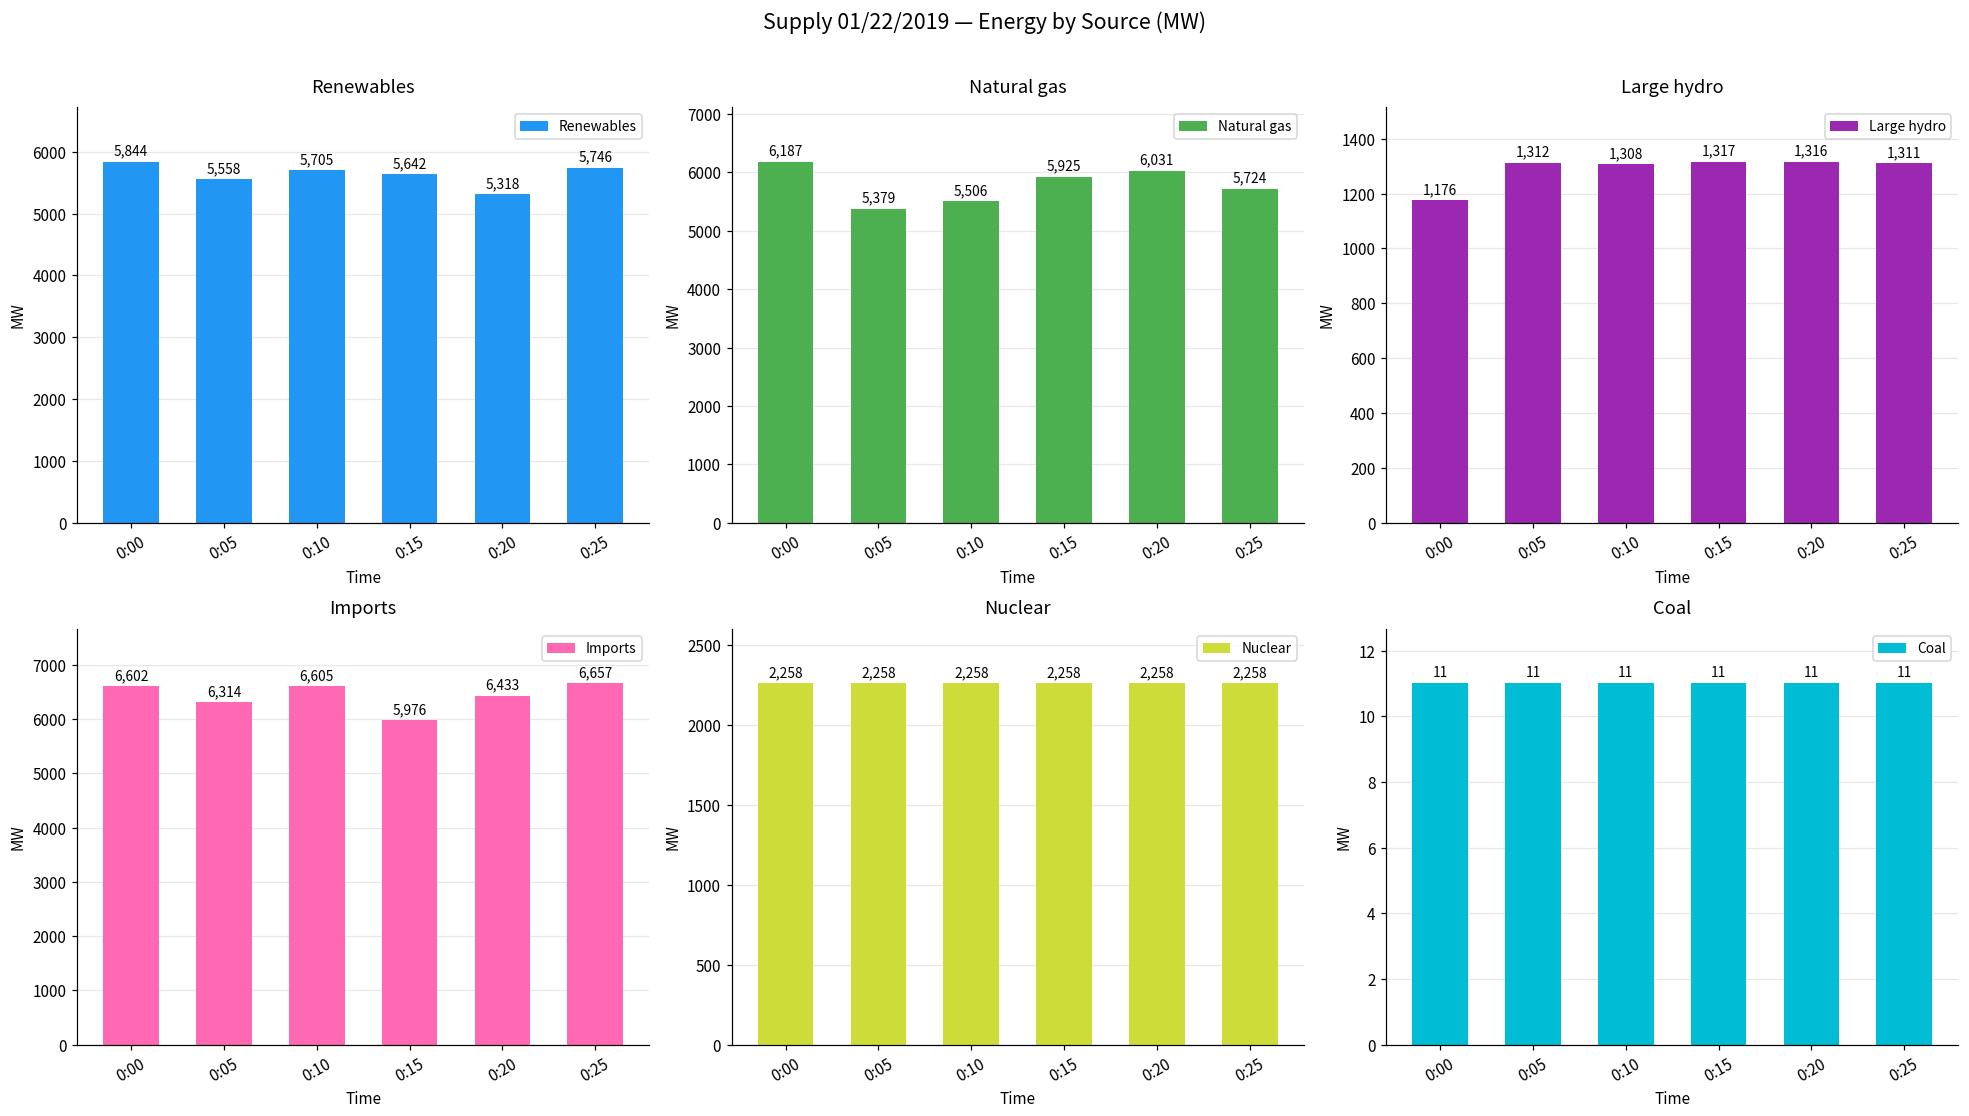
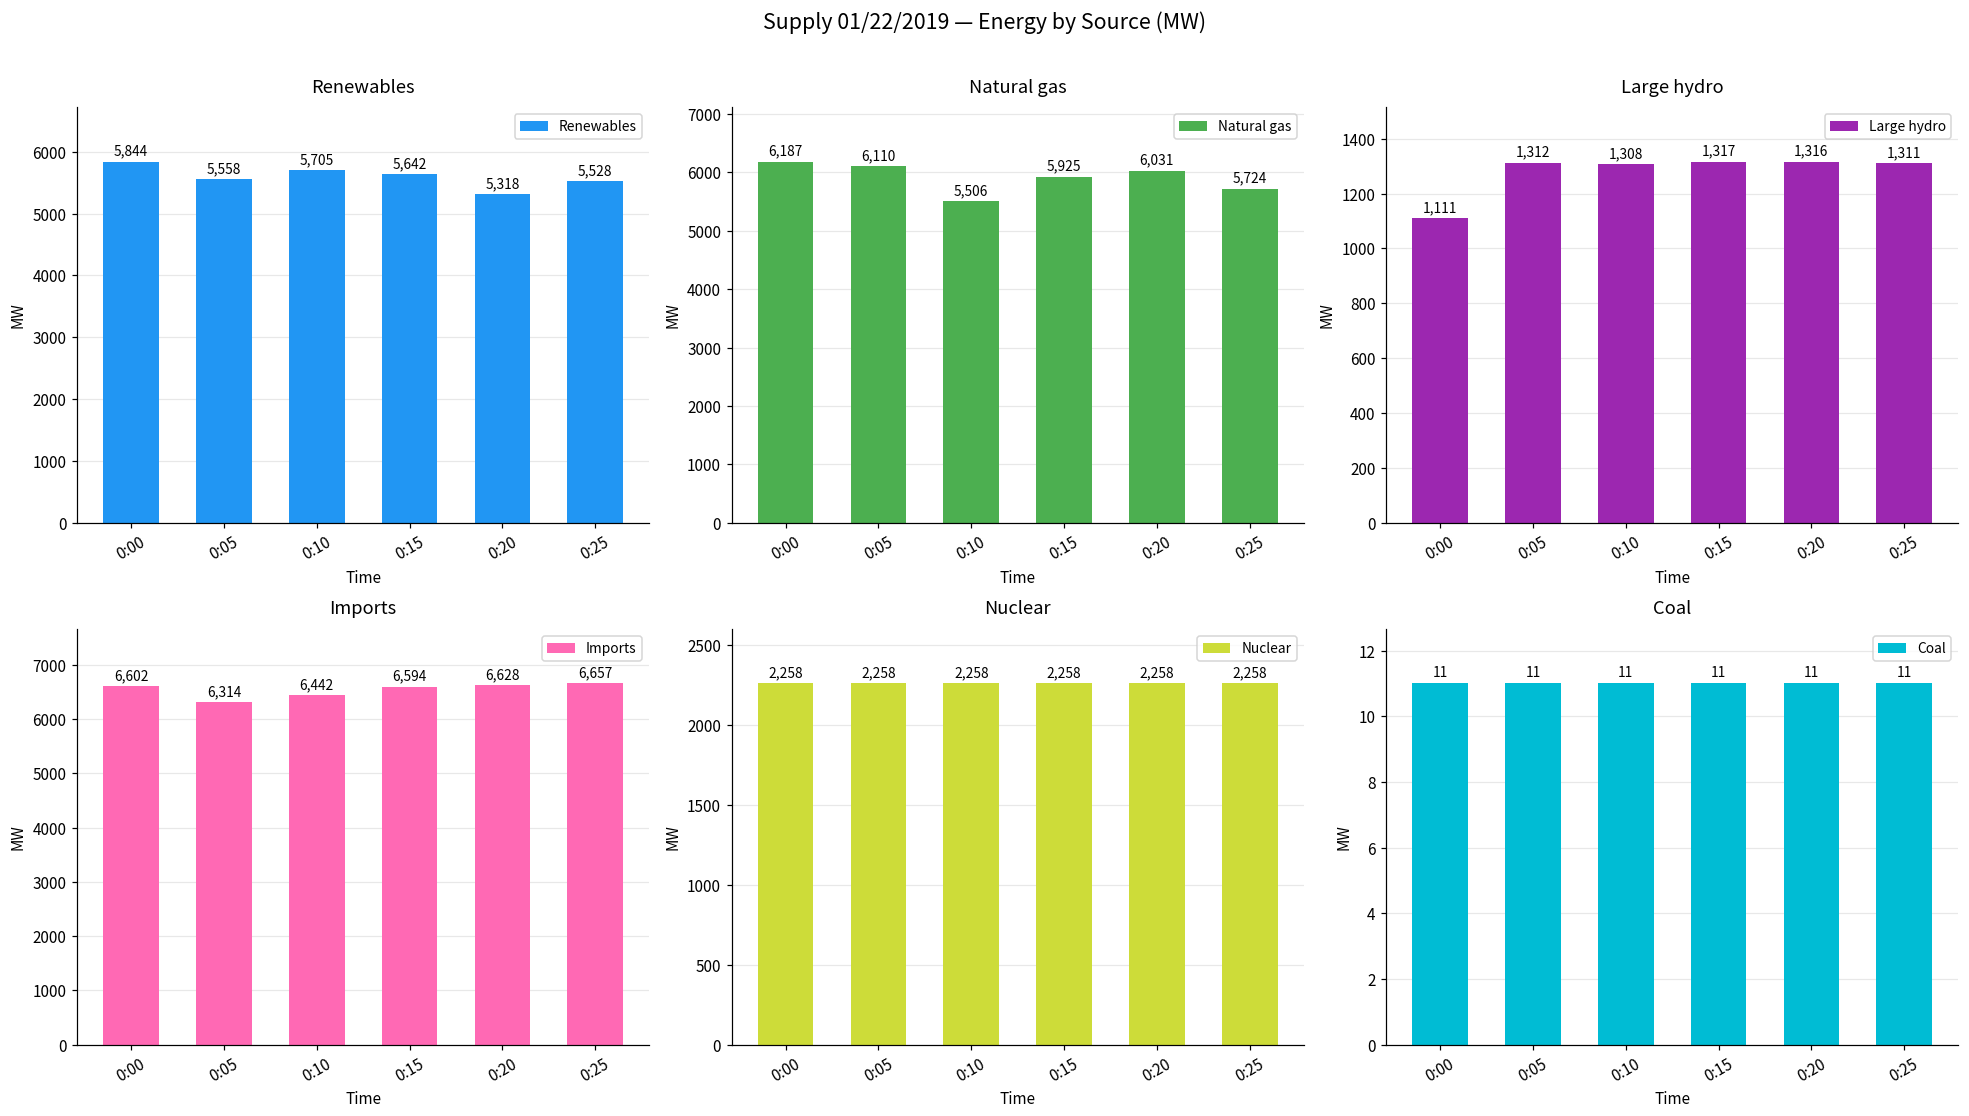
Renewables, 0:25: 5,746 -> 5,528
Natural gas, 0:05: 5,379 -> 6,110
Large hydro, 0:00: 1,176 -> 1,111
Imports, 0:10: 6,605 -> 6,442
Imports, 0:15: 5,976 -> 6,594
Imports, 0:20: 6,433 -> 6,628
